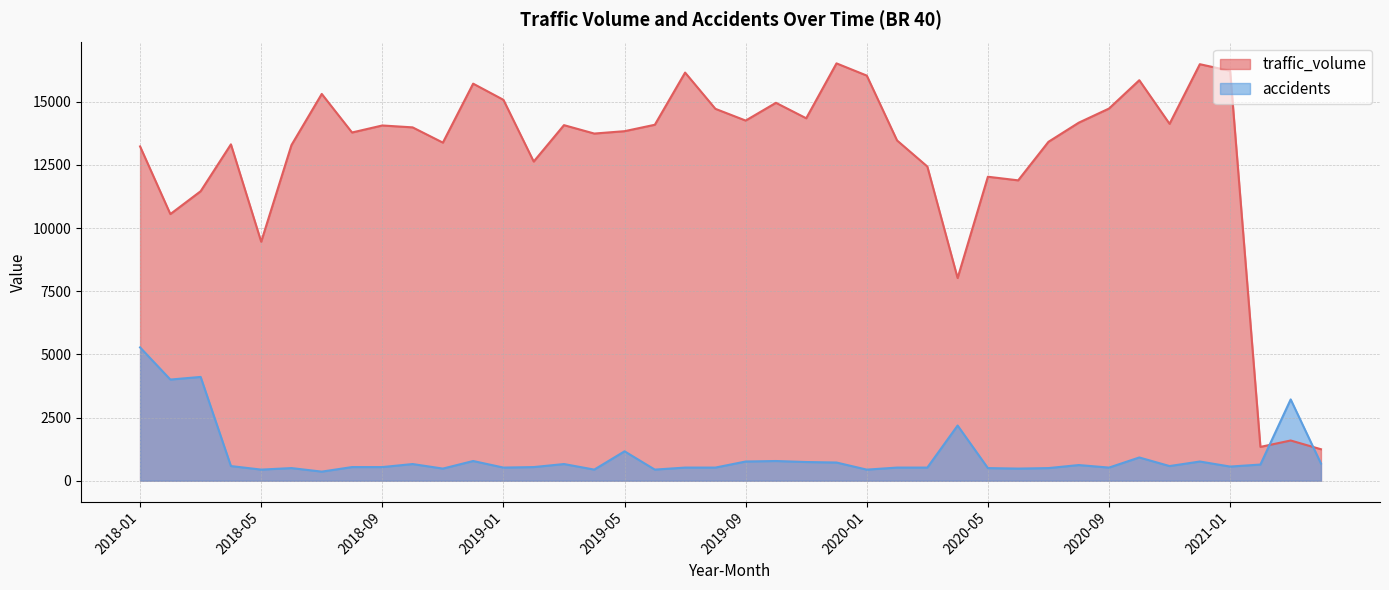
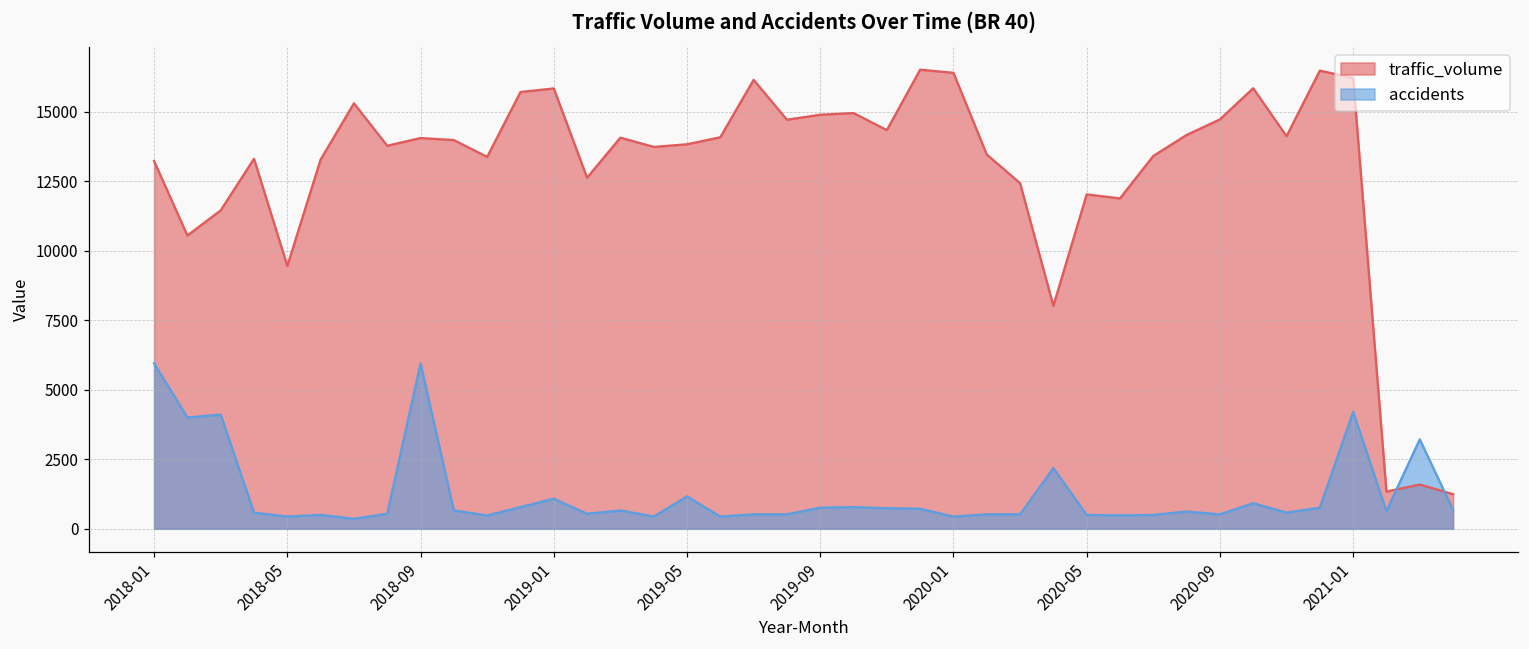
accidents, 2018-01: 5300 -> 6000
accidents, 2018-09: 500 -> 6000
traffic_volume, 2019-01: 15100 -> 15800
accidents, 2019-01: 500 -> 1100
traffic_volume, 2019-09: 14300 -> 14900
traffic_volume, 2020-01: 16000 -> 16400
accidents, 2021-01: 600 -> 4200
